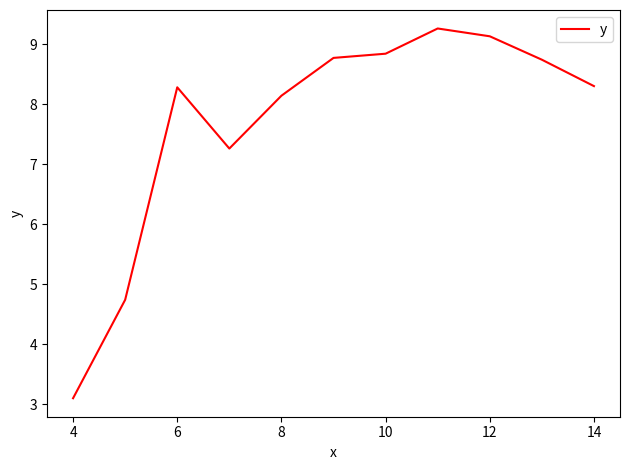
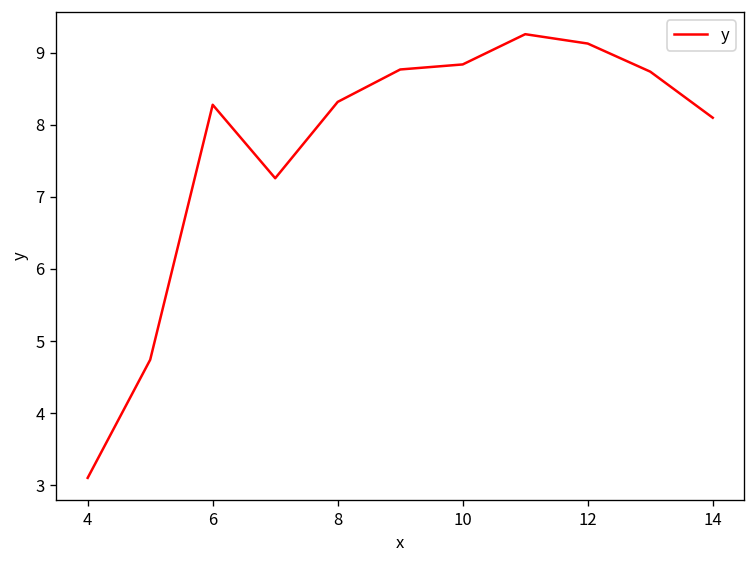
8: 8.1 -> 8.3
14: 8.3 -> 8.1
